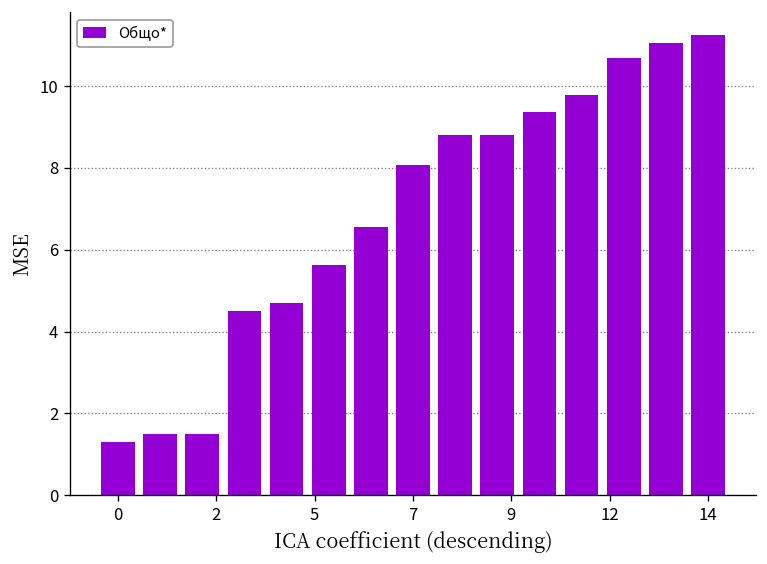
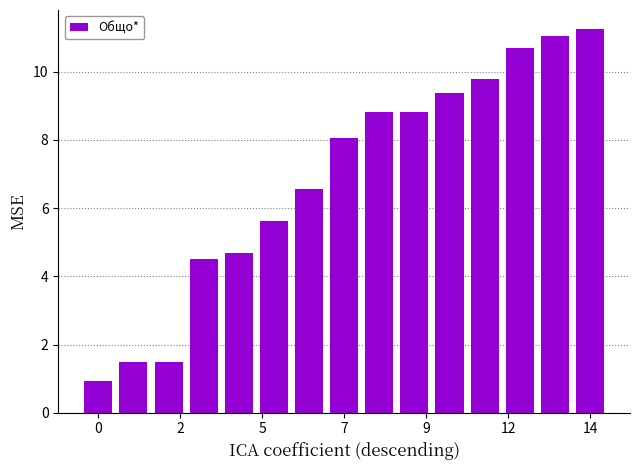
0: 1.3 -> 0.9
